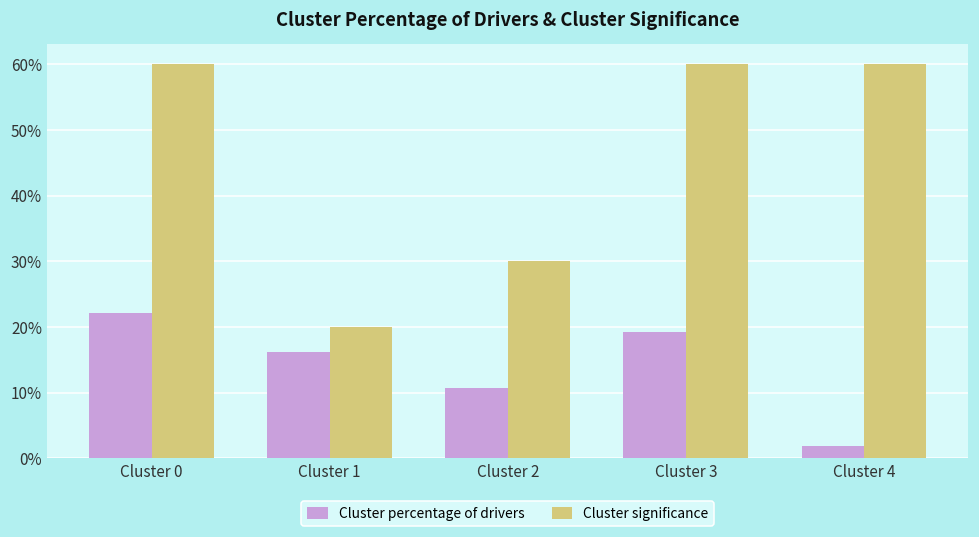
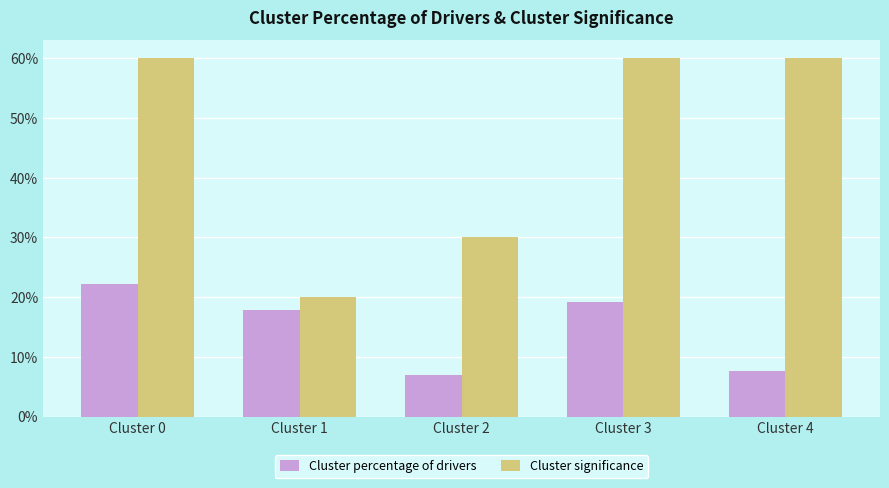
Cluster percentage of drivers, Cluster 1: 16% -> 18%
Cluster percentage of drivers, Cluster 2: 11% -> 7%
Cluster percentage of drivers, Cluster 4: 2% -> 8%
